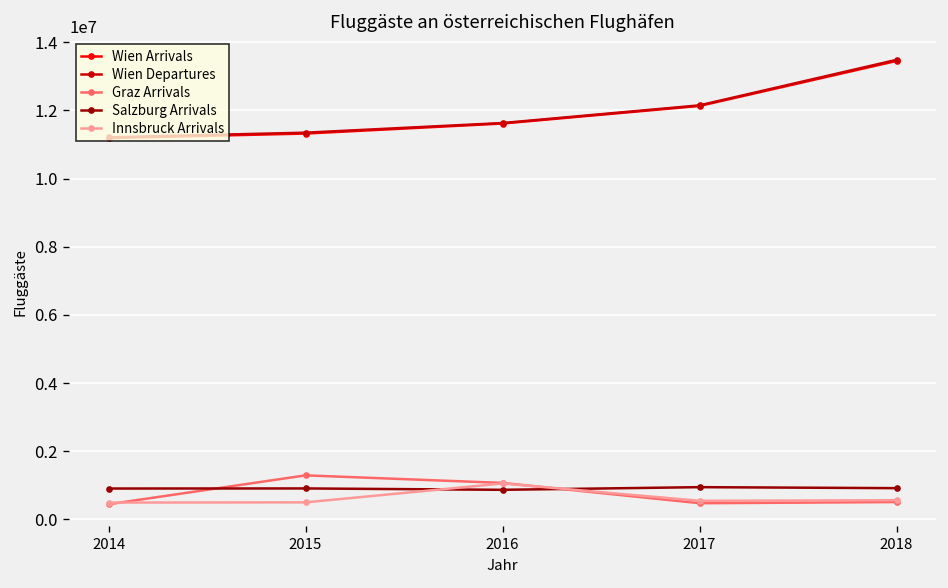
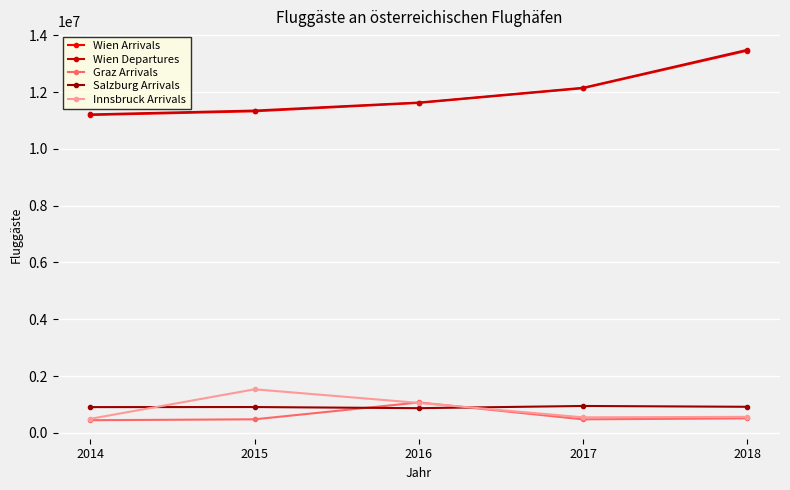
Graz Arrivals, 2015: 1300000 -> 500000
Innsbruck Arrivals, 2015: 500000 -> 1500000
